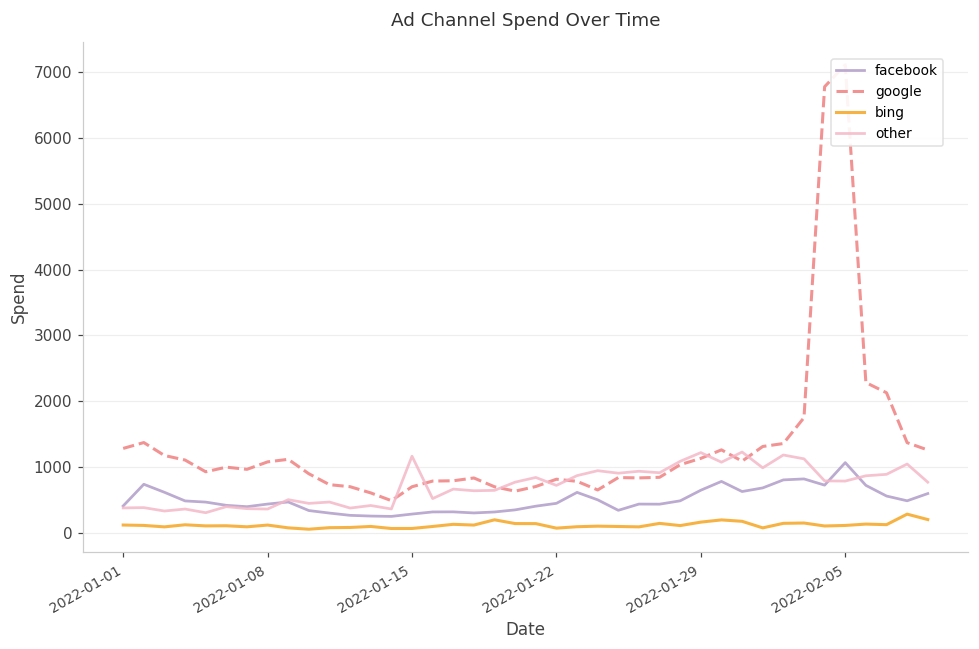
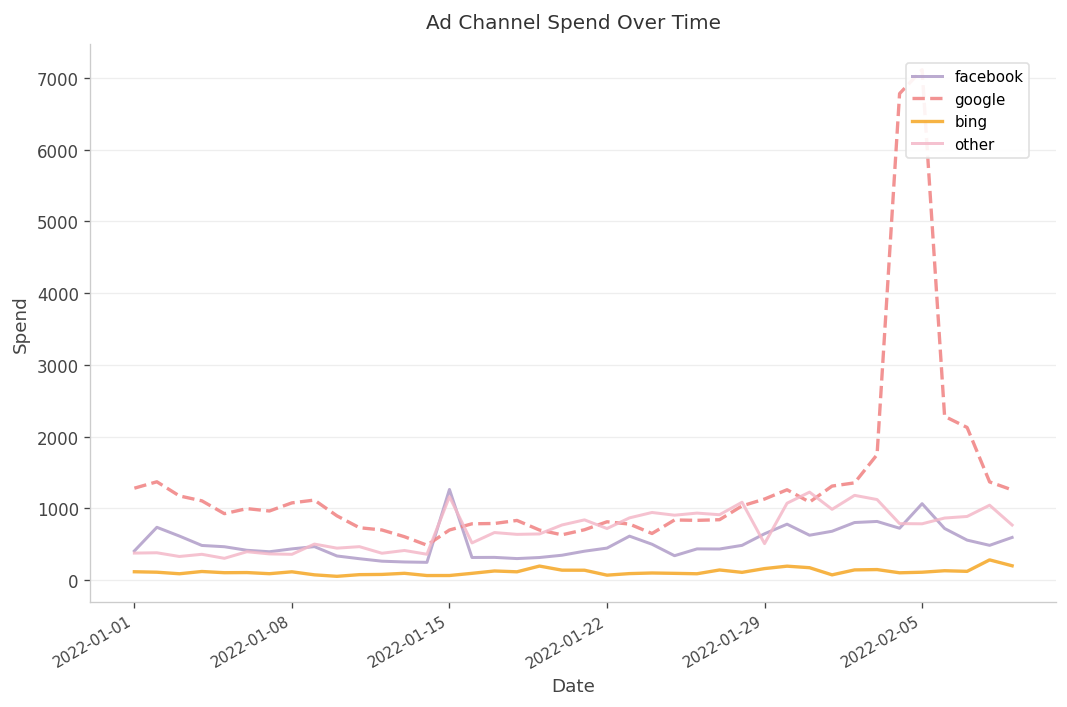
facebook, 2022-01-15: 300 -> 1300
other, 2022-01-29: 1200 -> 500
